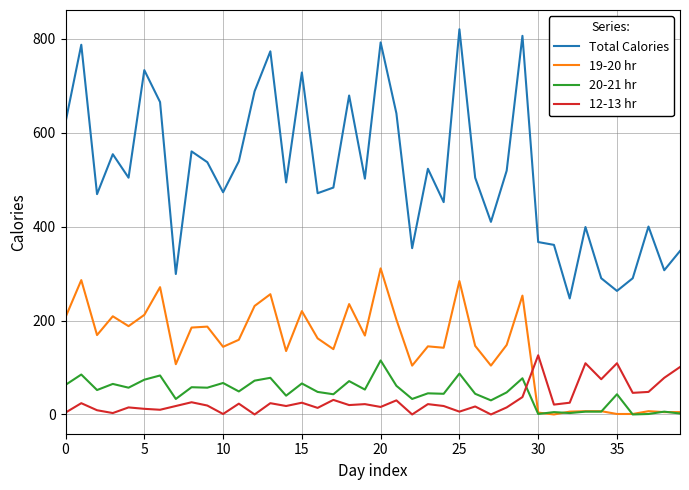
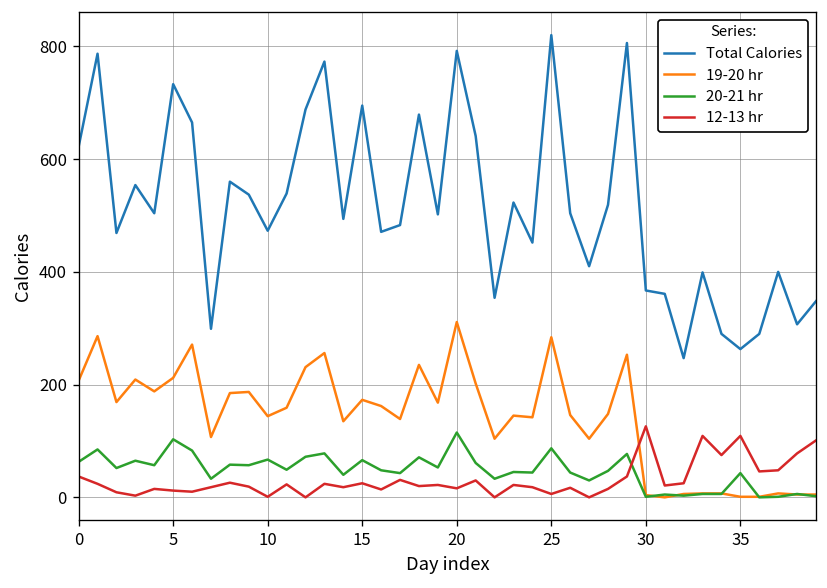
12-13 hr, 0: 0 -> 40
20-21 hr, 5: 70 -> 100
Total Calories, 15: 730 -> 700
19-20 hr, 15: 220 -> 170
